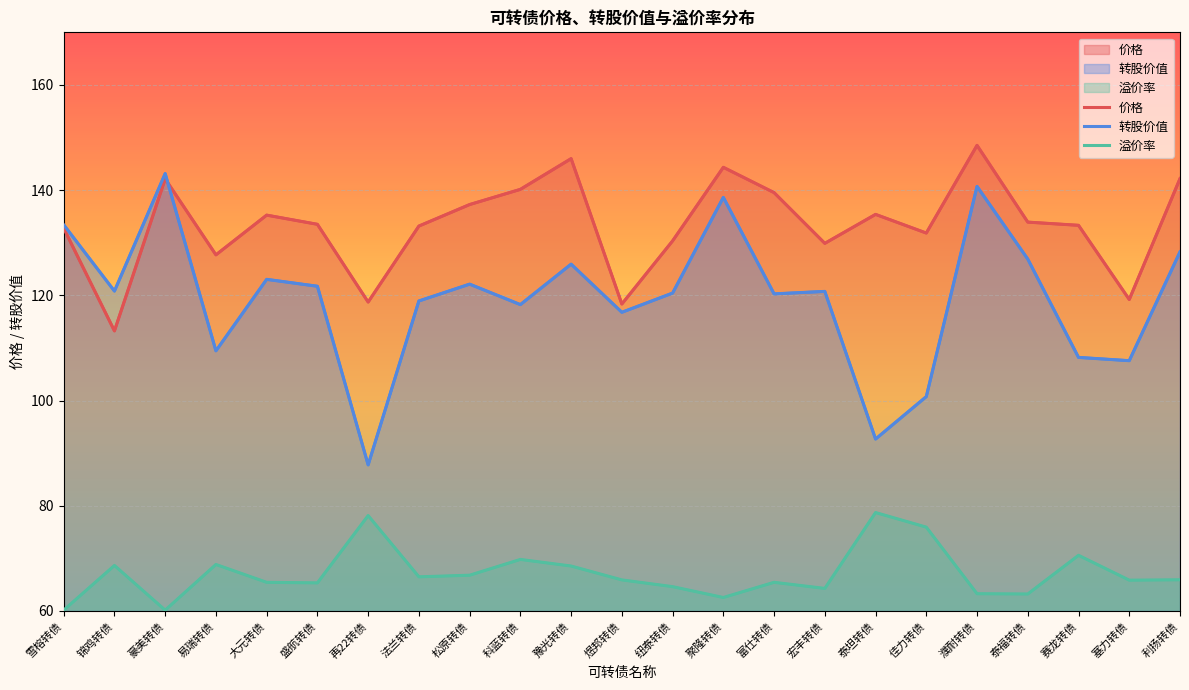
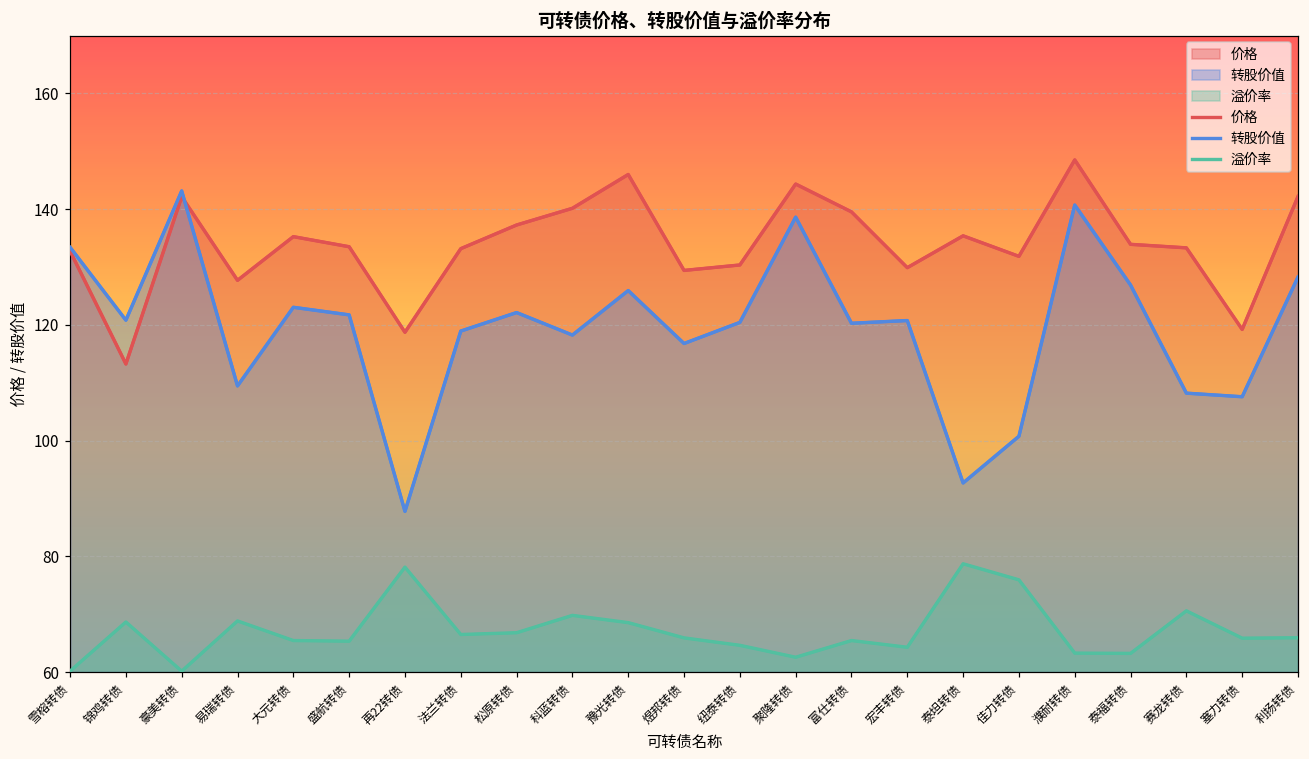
价格, 煜邦转债: 118 -> 129
